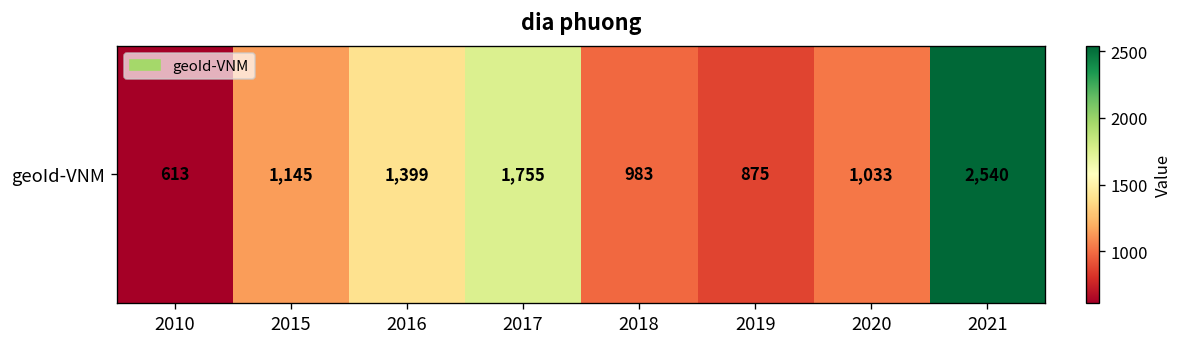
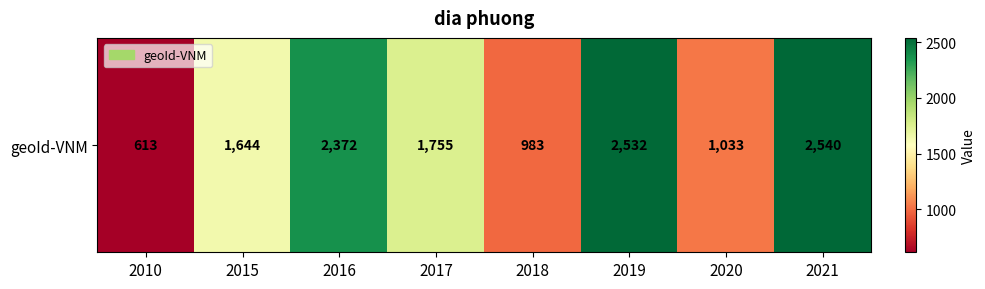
geoId-VNM, 2015: 1,145 -> 1,644
geoId-VNM, 2016: 1,399 -> 2,372
geoId-VNM, 2019: 875 -> 2,532
